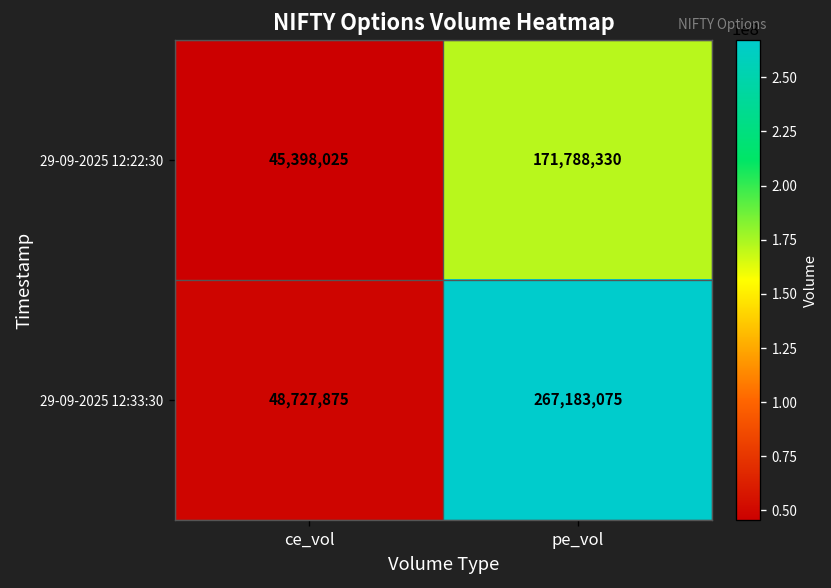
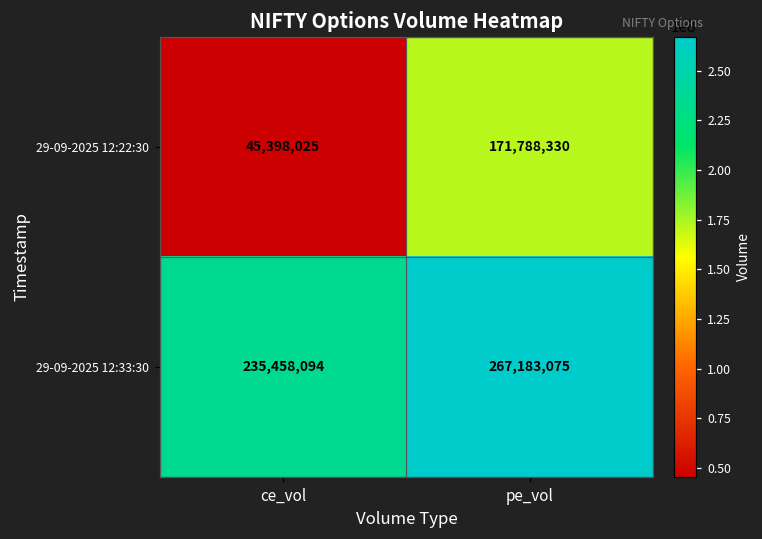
29-09-2025 12:33:30, ce_vol: 48,727,875 -> 235,458,094
